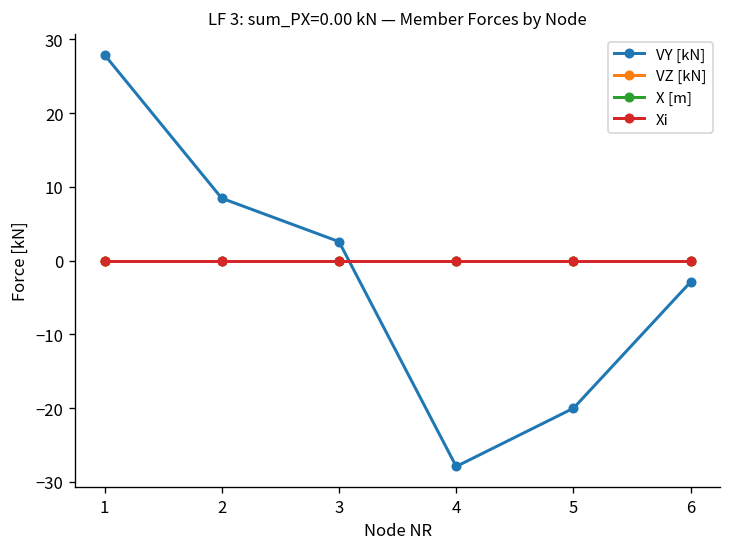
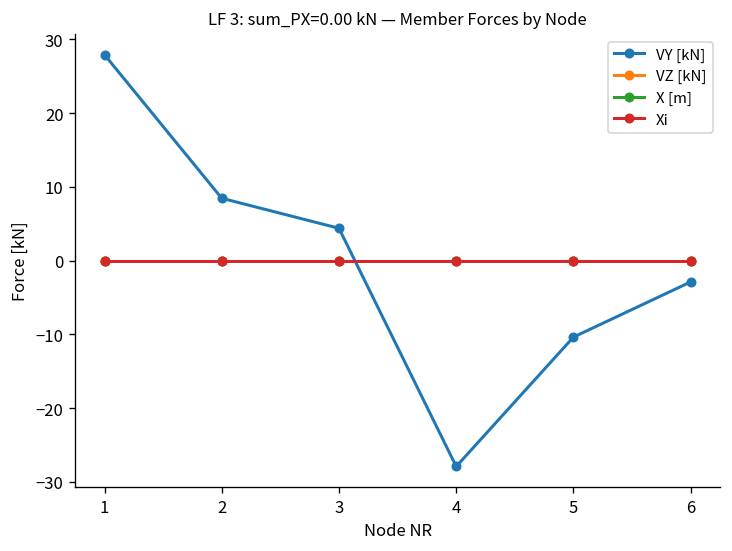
VY [kN], 3: 3 -> 4
VY [kN], 5: -20 -> -10
